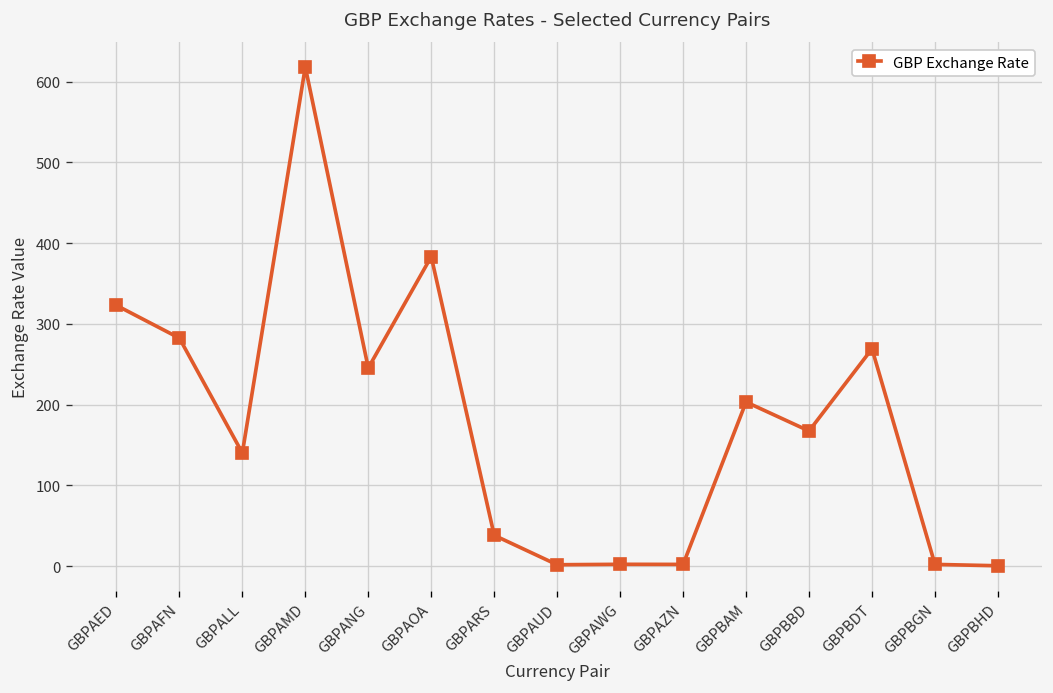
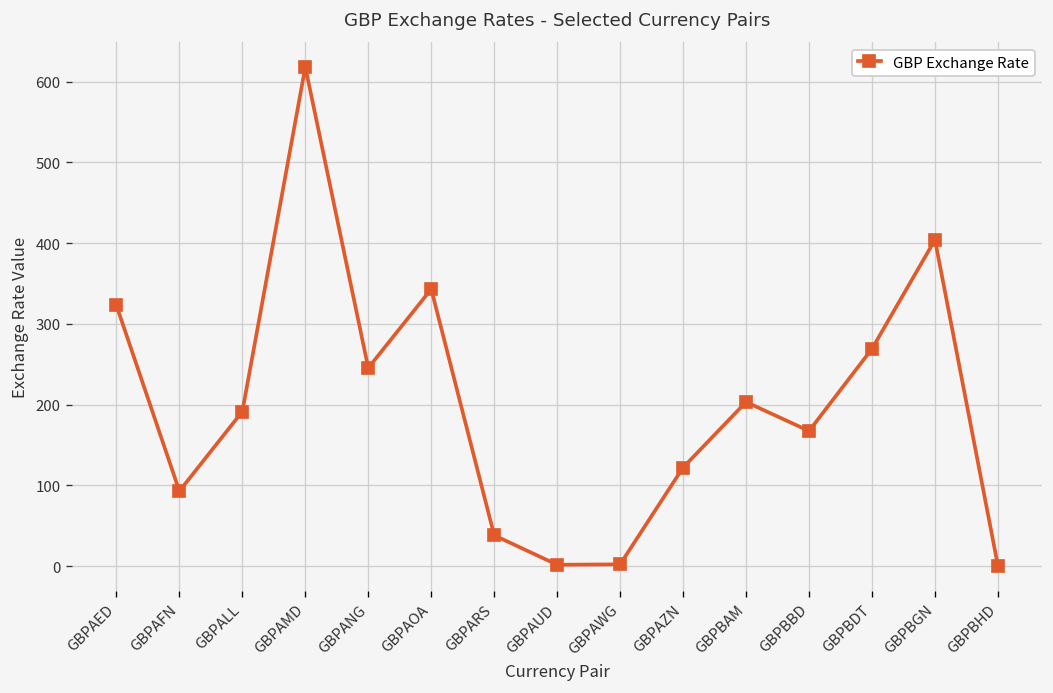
GBPAFN: 280 -> 90
GBPALL: 140 -> 190
GBPAOA: 380 -> 340
GBPAZN: 0 -> 120
GBPBGN: 0 -> 400
